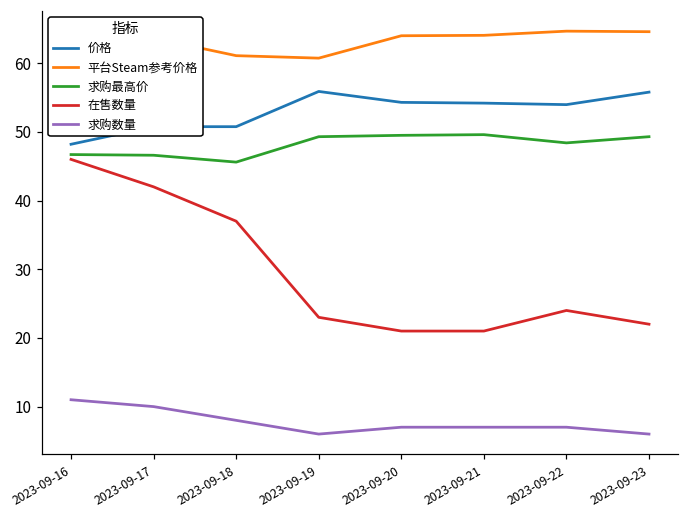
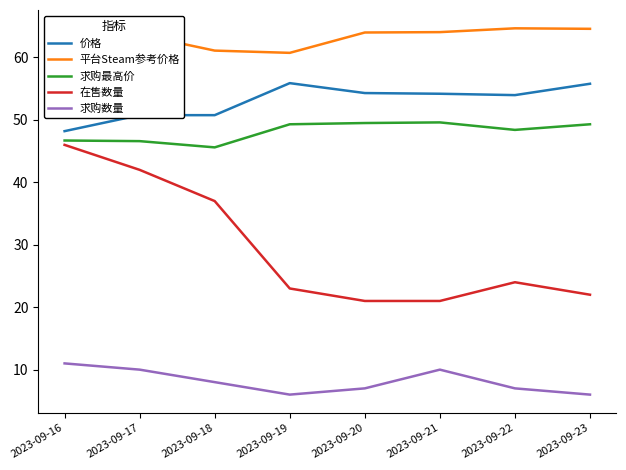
求购数量, 2023-09-21: 7 -> 10
